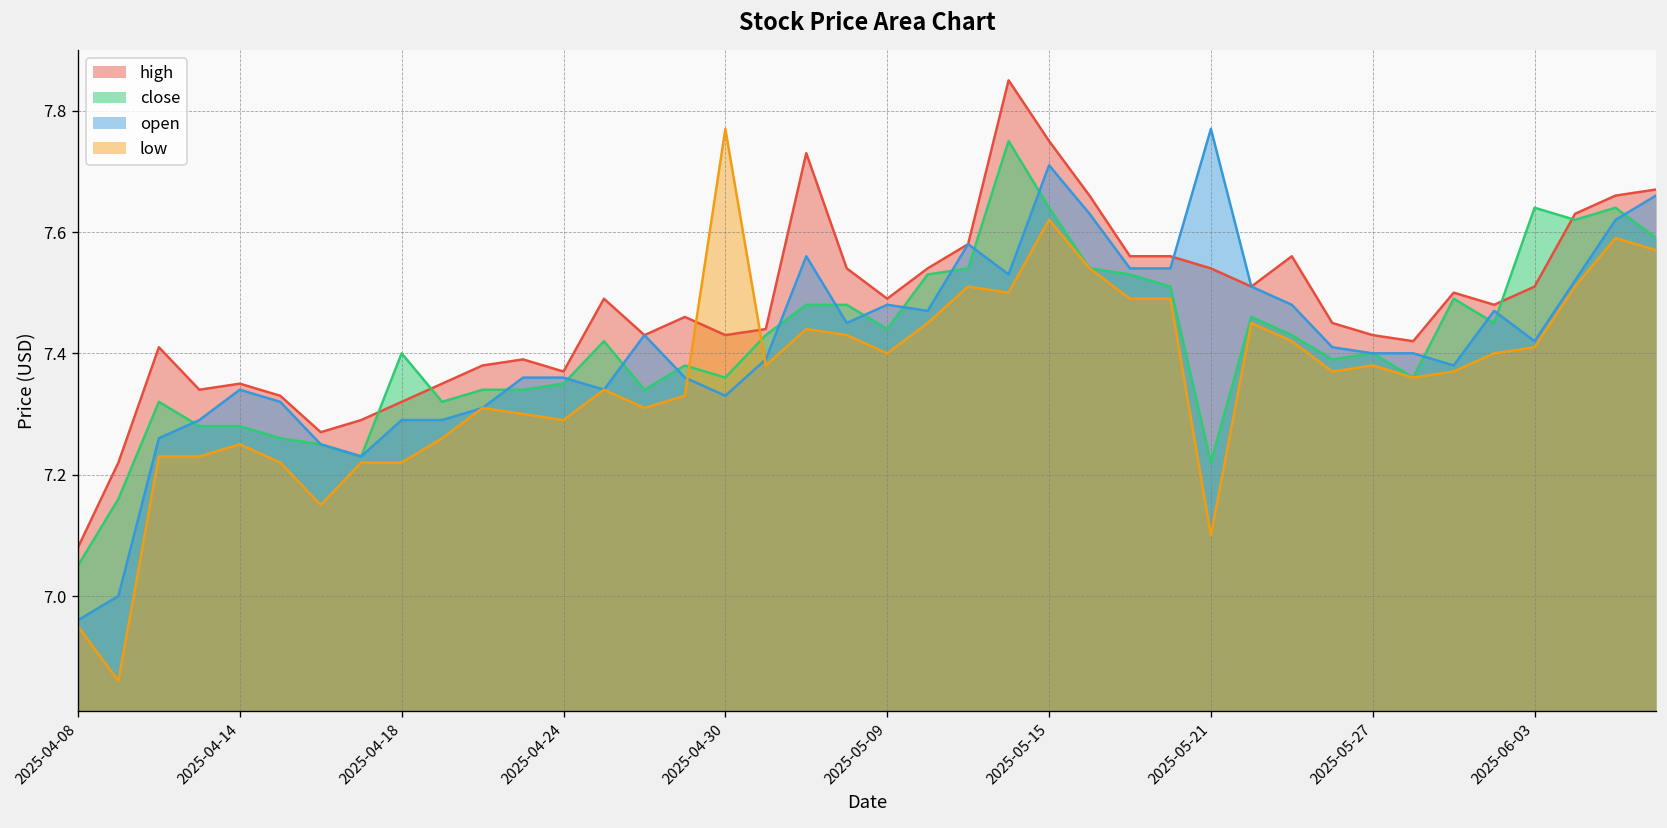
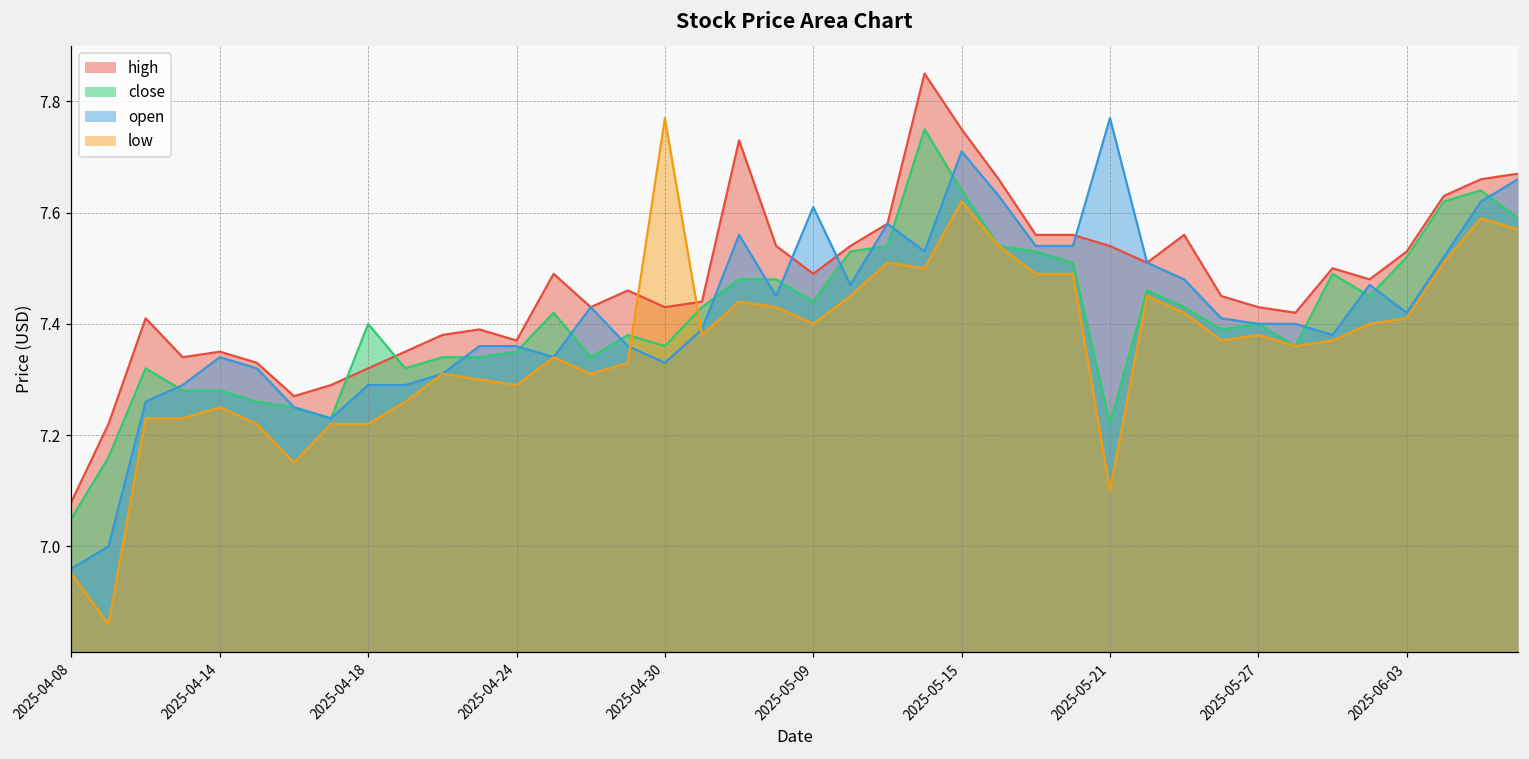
open, 2025-05-09: 7.48 -> 7.61
high, 2025-06-03: 7.51 -> 7.53
close, 2025-06-03: 7.64 -> 7.52
